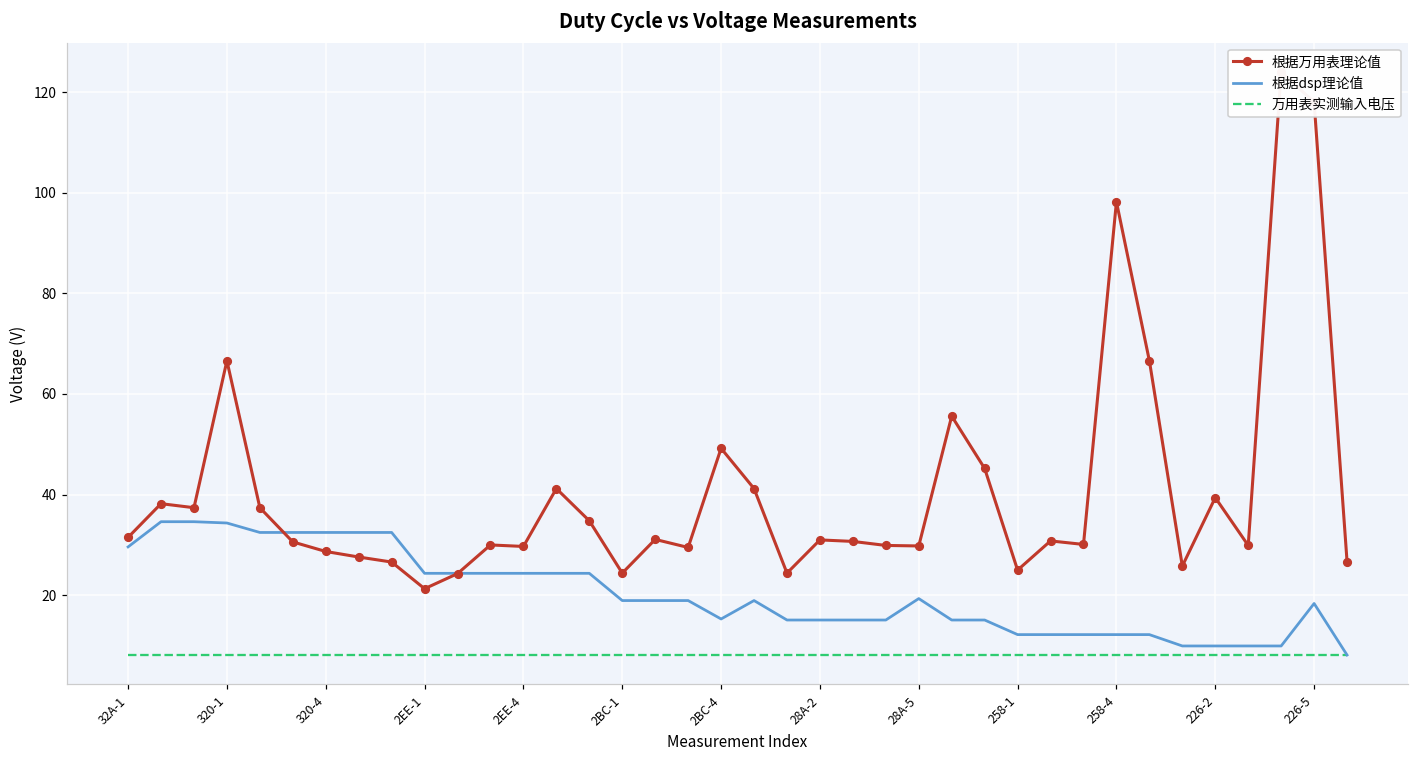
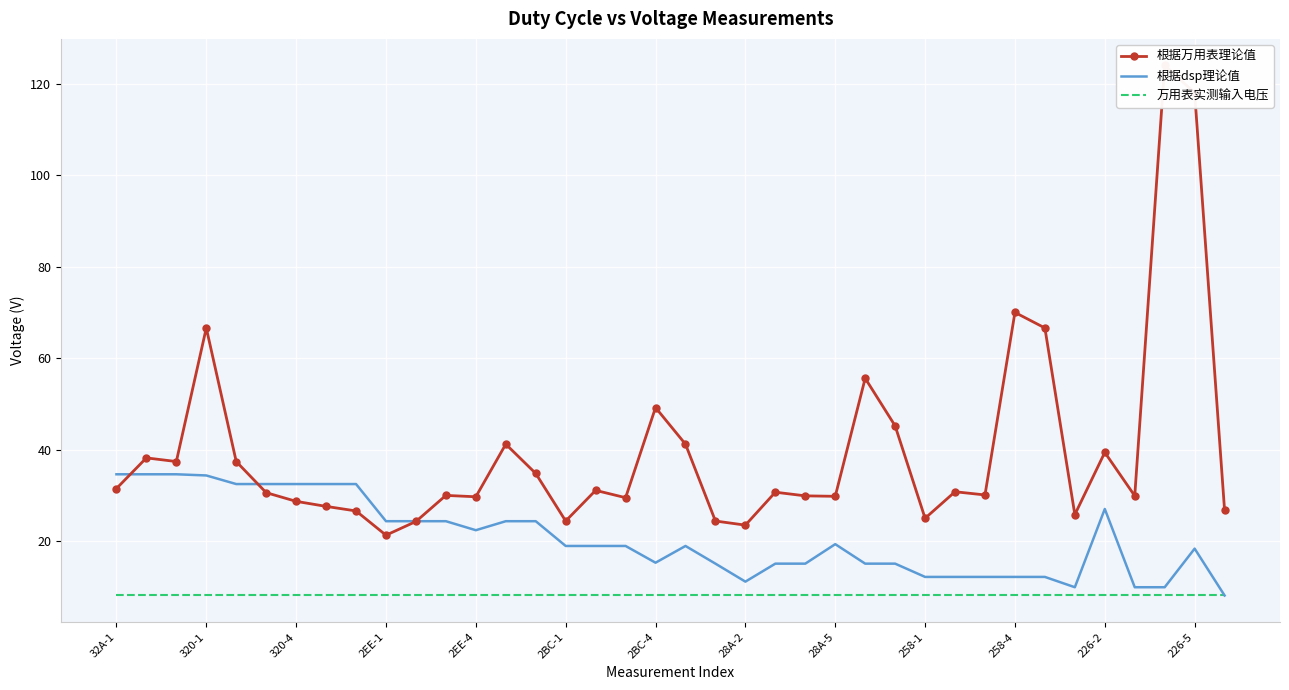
根据dsp理论值, 32A-1: 30 -> 35
根据dsp理论值, 2EE-4: 24 -> 22
根据万用表理论值, 28A-2: 31 -> 24
根据dsp理论值, 28A-2: 15 -> 11
根据万用表理论值, 258-4: 98 -> 70
根据dsp理论值, 226-2: 10 -> 27
